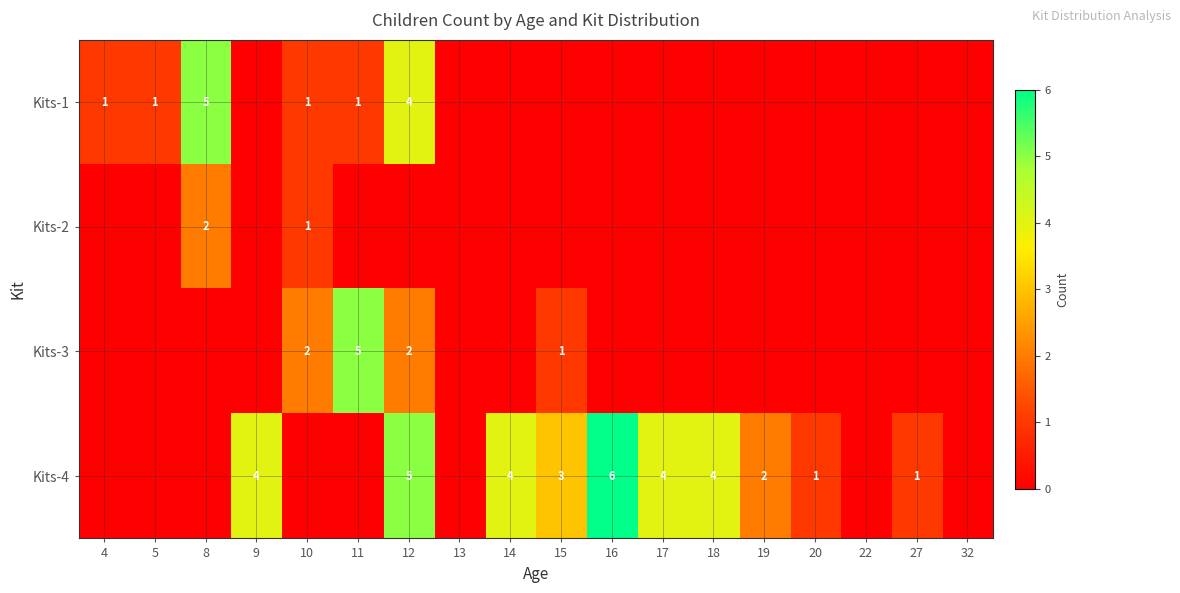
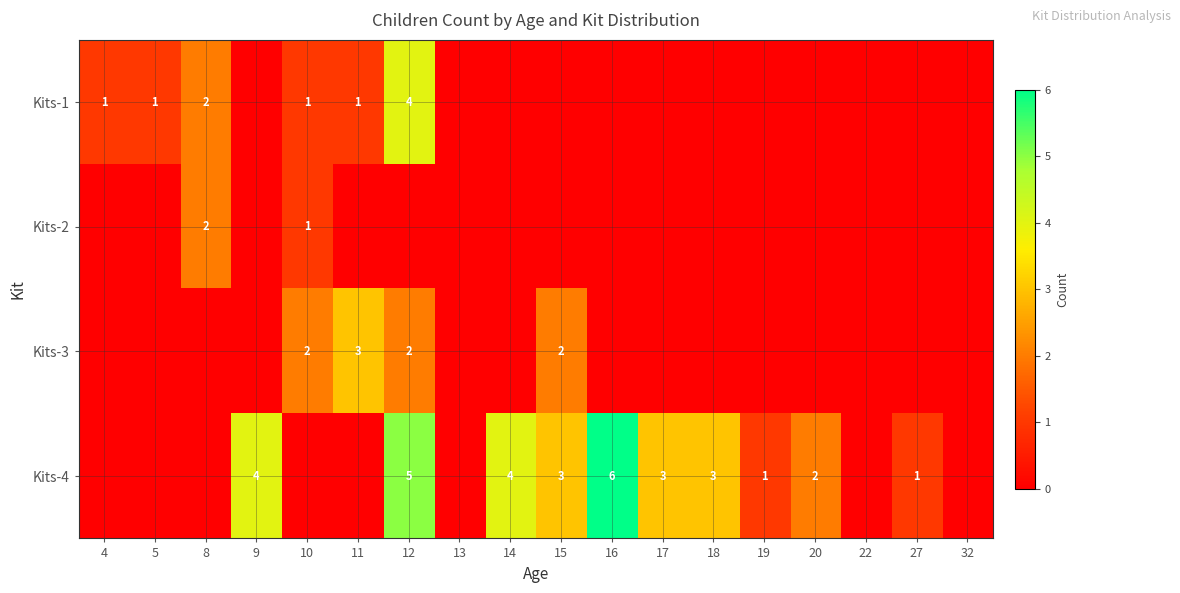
Kits-1, 8: 5 -> 2
Kits-3, 11: 5 -> 3
Kits-3, 15: 1 -> 2
Kits-4, 17: 4 -> 3
Kits-4, 18: 4 -> 3
Kits-4, 19: 2 -> 1
Kits-4, 20: 1 -> 2
